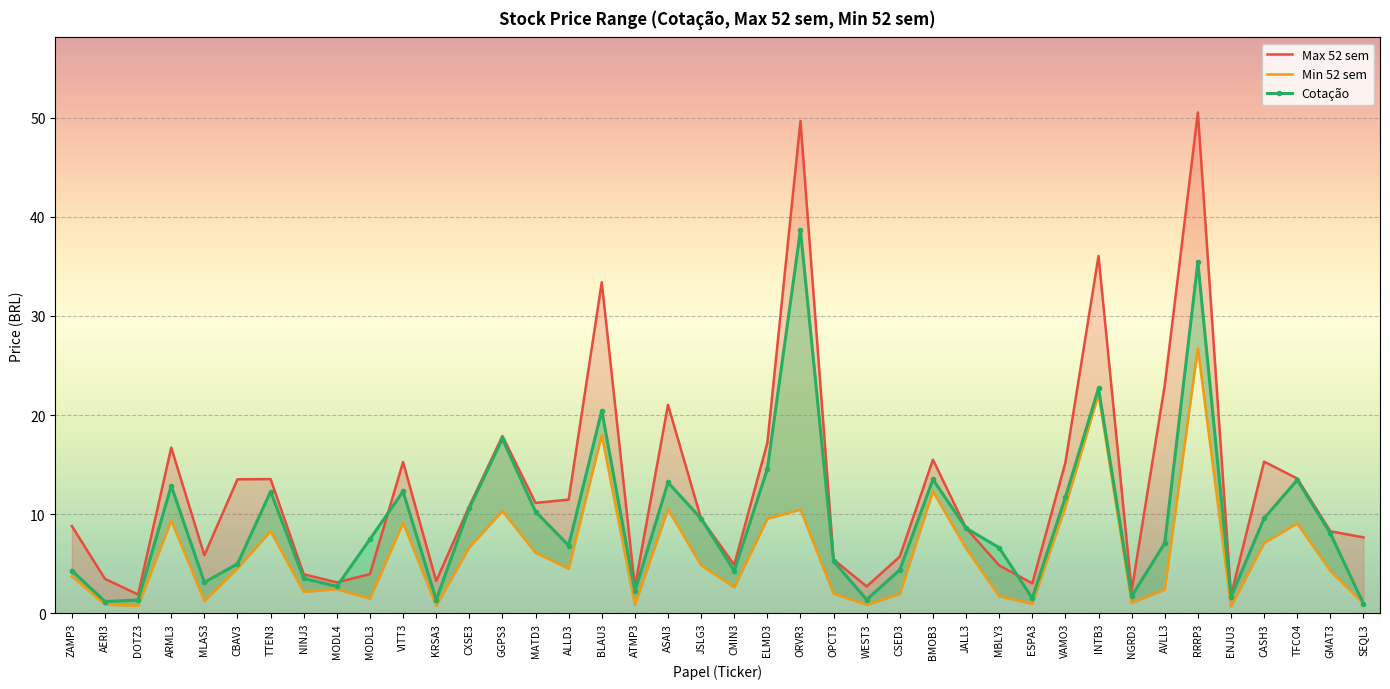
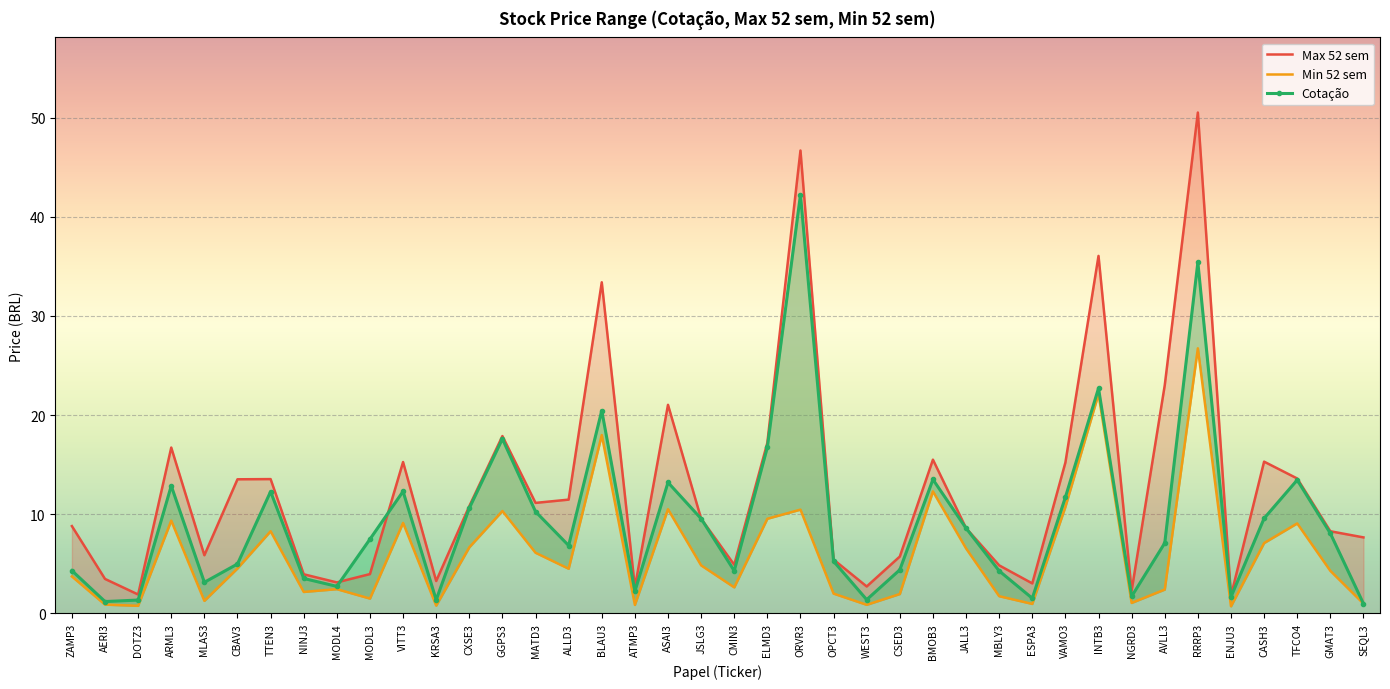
Cotação, ELMD3: 15 -> 17
Max 52 sem, ORVR3: 50 -> 47
Cotação, ORVR3: 39 -> 42
Cotação, MBLY3: 7 -> 4
